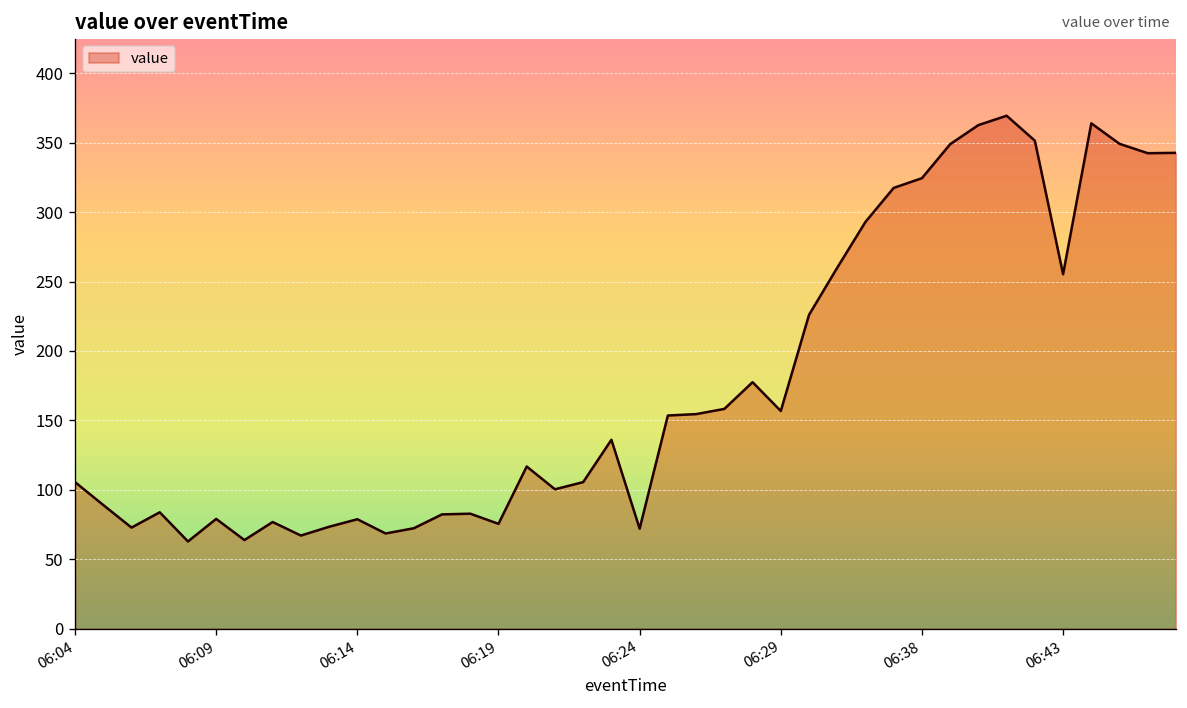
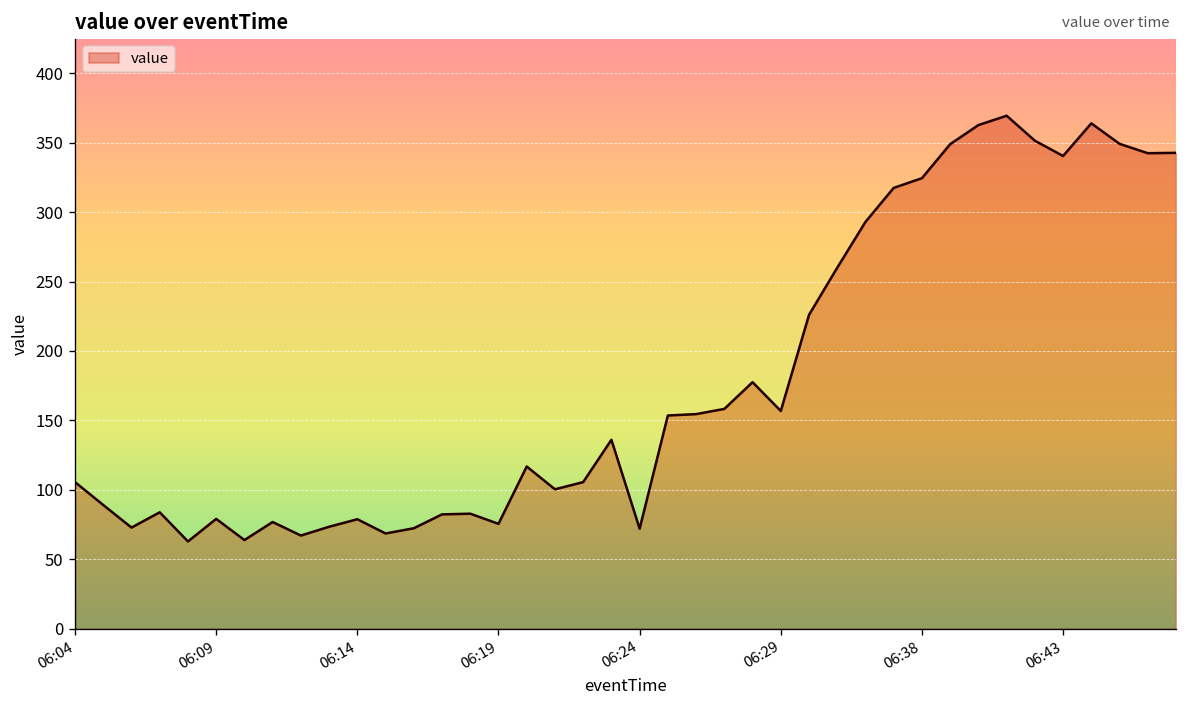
06:43: 255 -> 341
